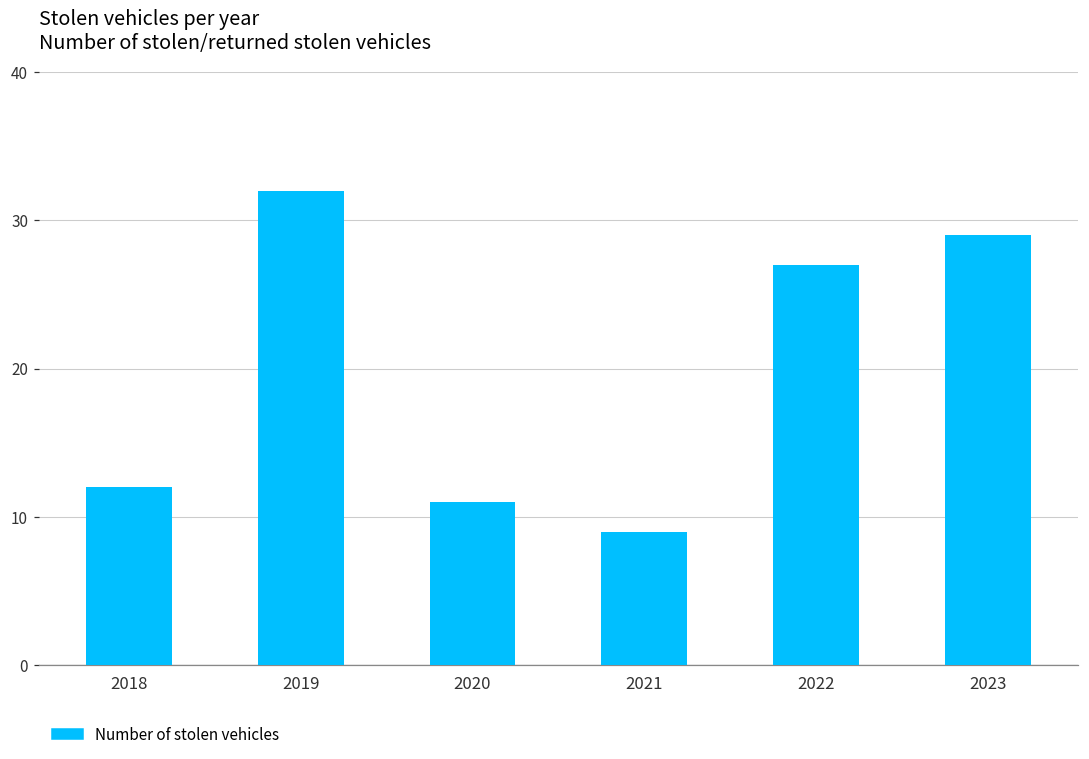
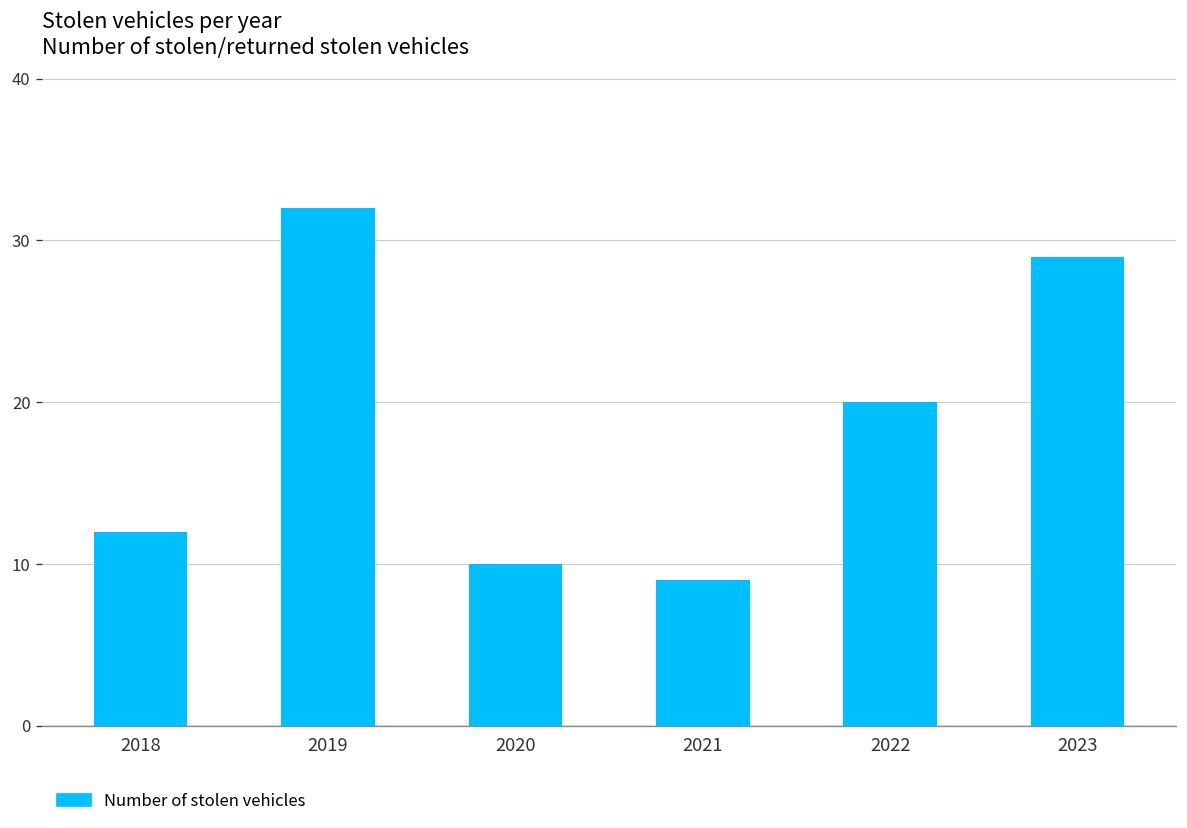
2020: 11 -> 10
2022: 27 -> 20
